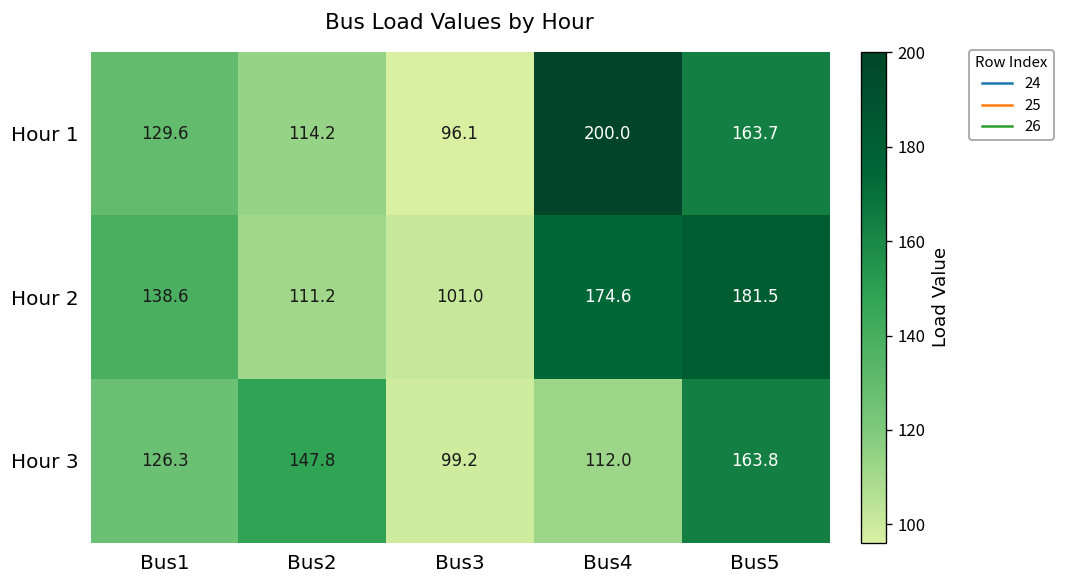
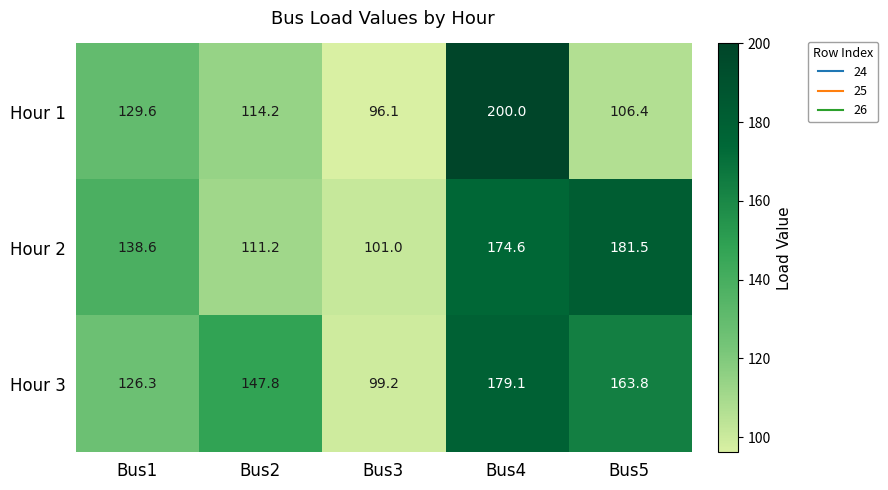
Hour 1, Bus5: 163.7 -> 106.4
Hour 3, Bus4: 112.0 -> 179.1
